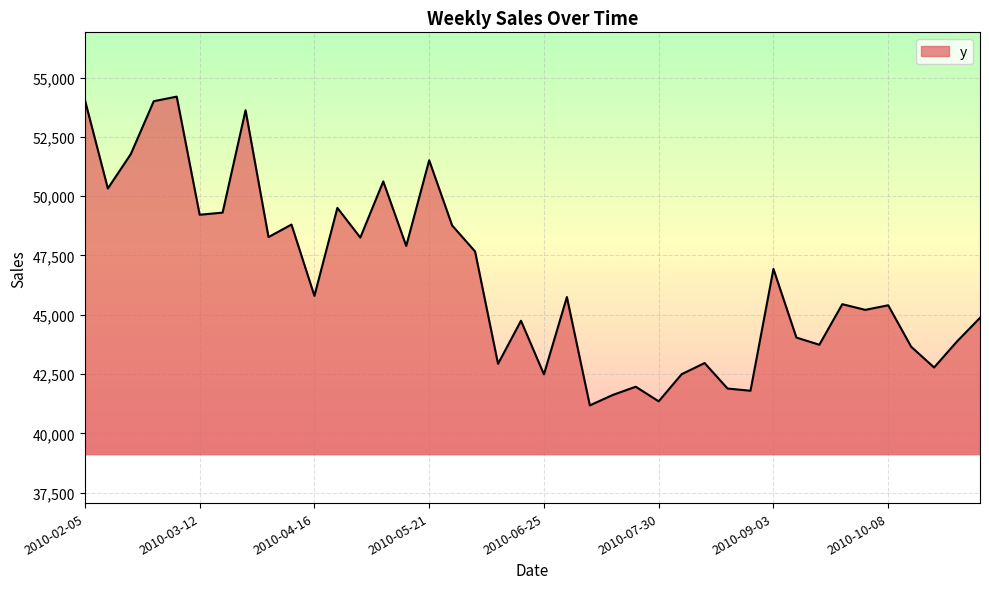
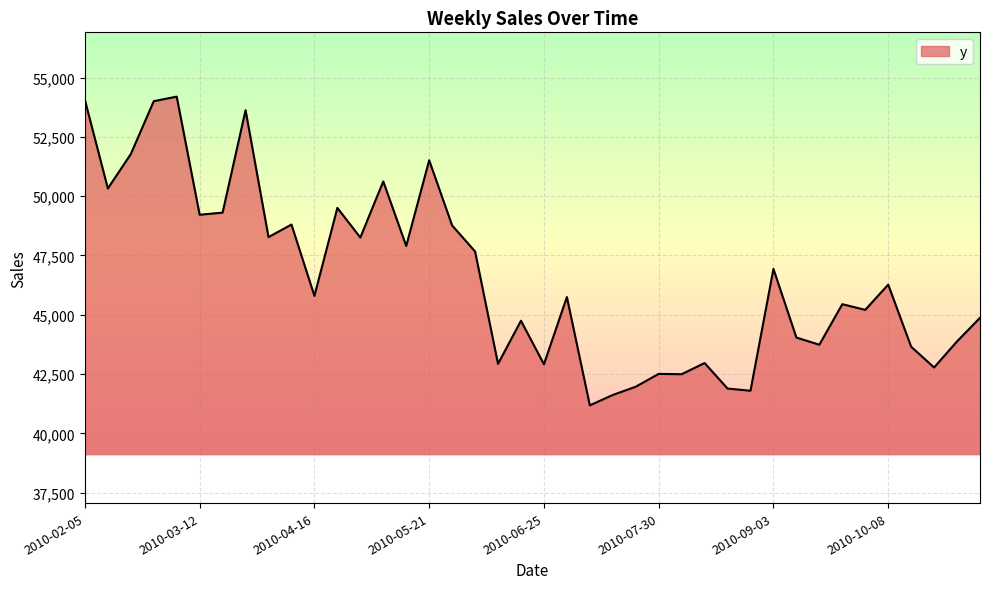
2010-06-25: 42,500 -> 42,900
2010-07-30: 41,400 -> 42,500
2010-10-08: 45,400 -> 46,300
